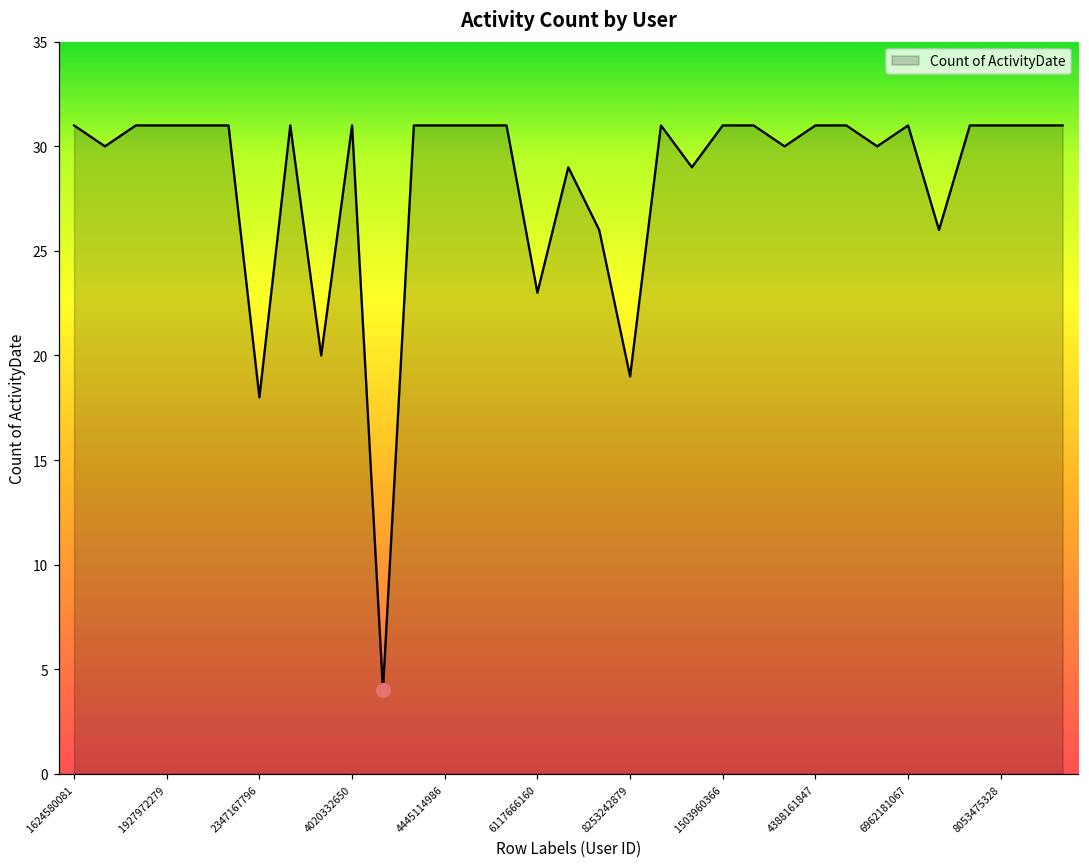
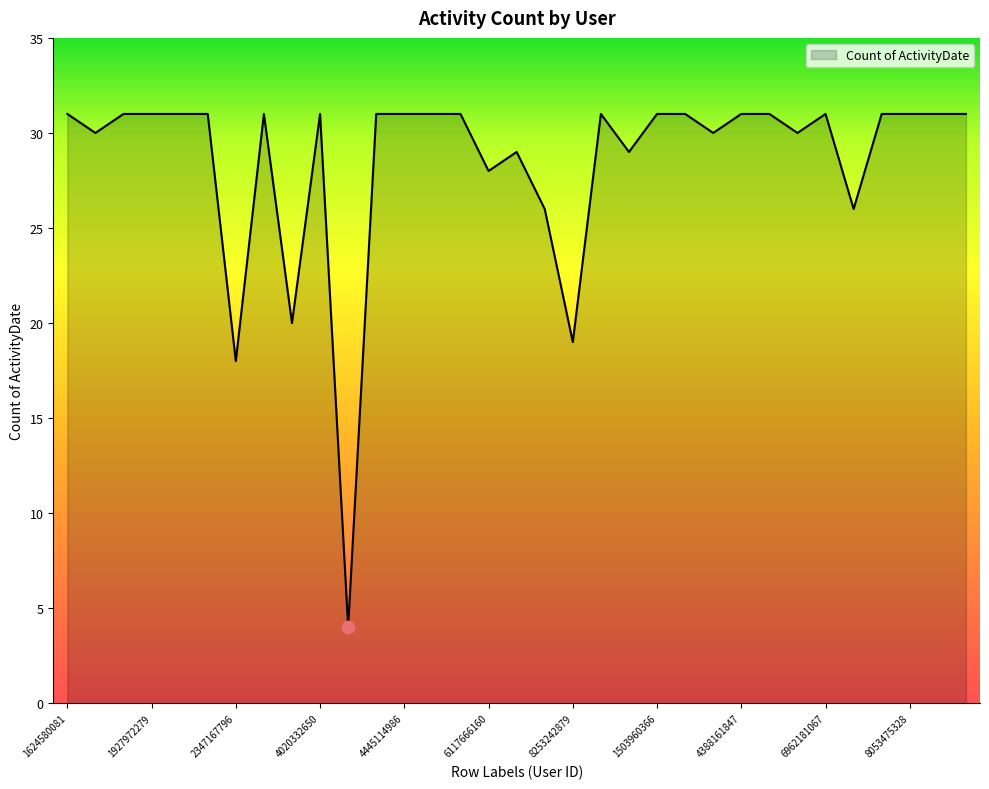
Count of ActivityDate, 6117666160: 23 -> 28
